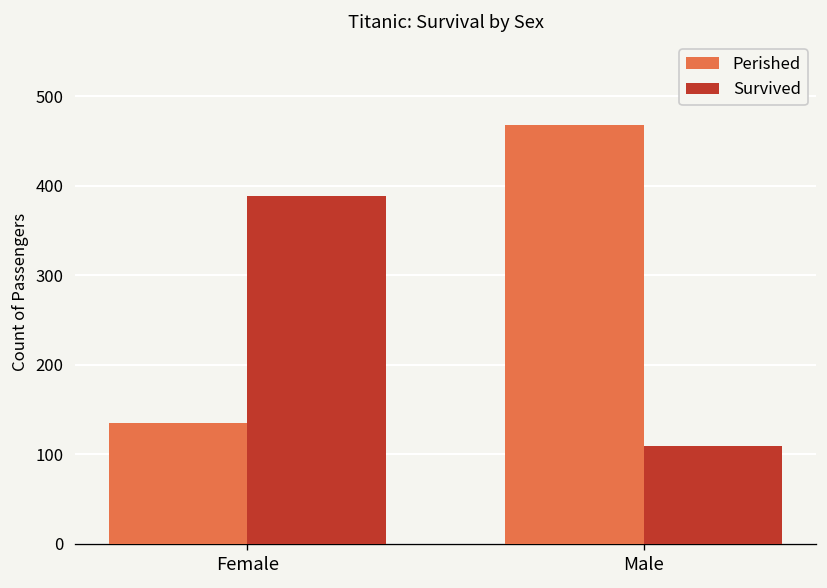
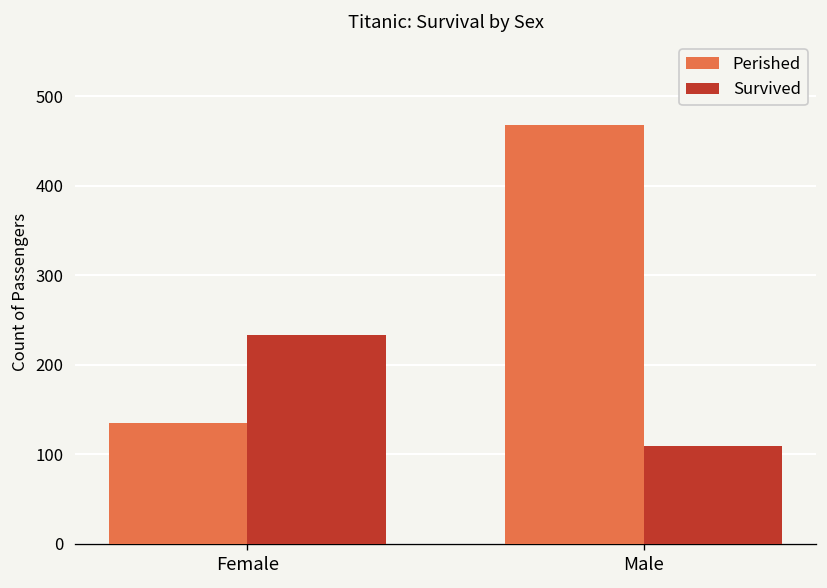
Survived, Female: 390 -> 230
